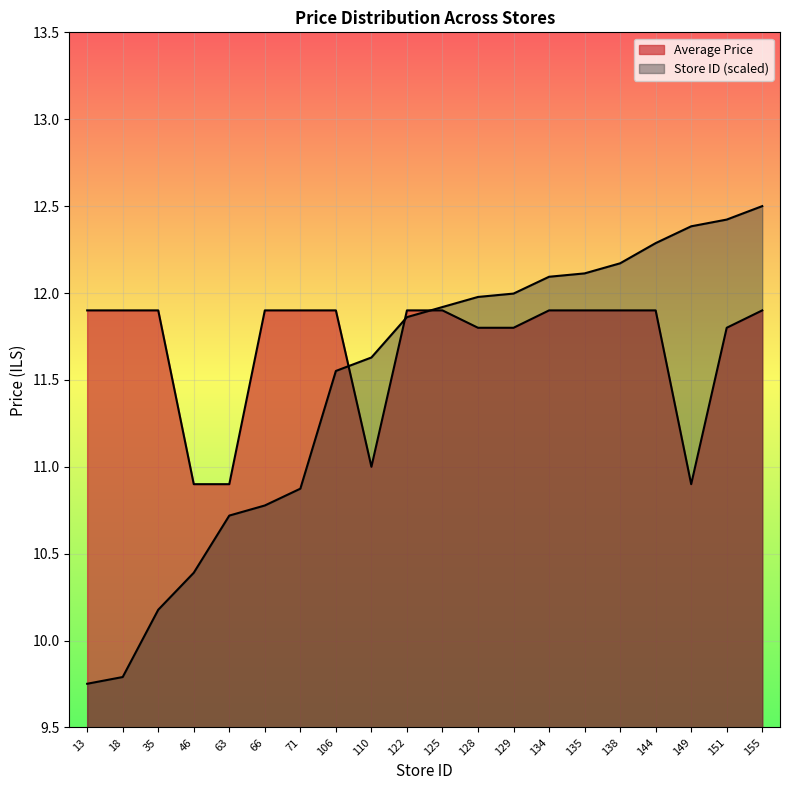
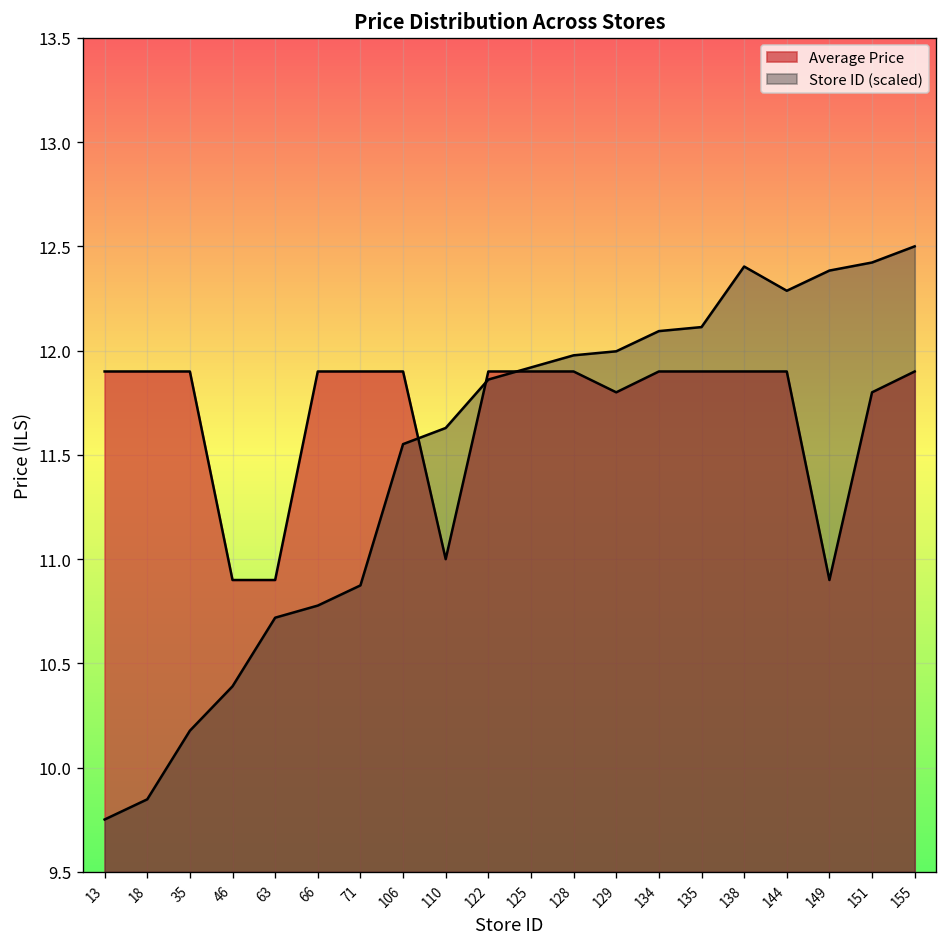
Store ID (scaled), 18: 9.79 -> 9.85
Average Price, 128: 11.8 -> 11.9
Store ID (scaled), 138: 12.17 -> 12.40
